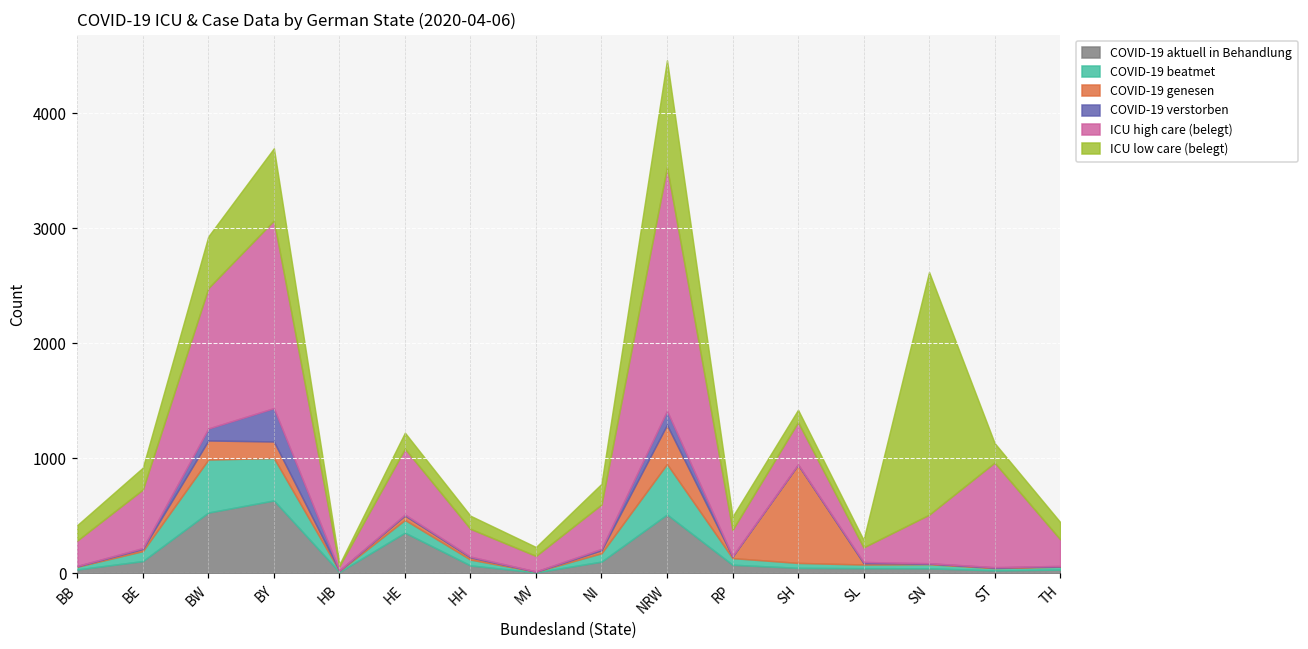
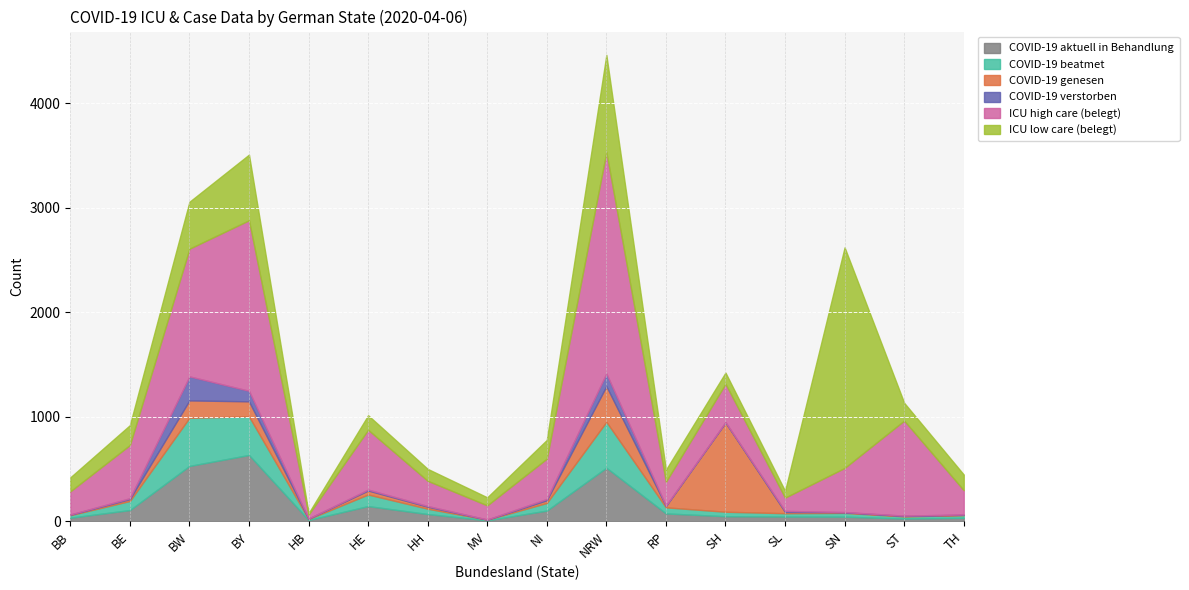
COVID-19 verstorben, BW: 100 -> 230
COVID-19 verstorben, BY: 290 -> 100
COVID-19 aktuell in Behandlung, HE: 350 -> 150
